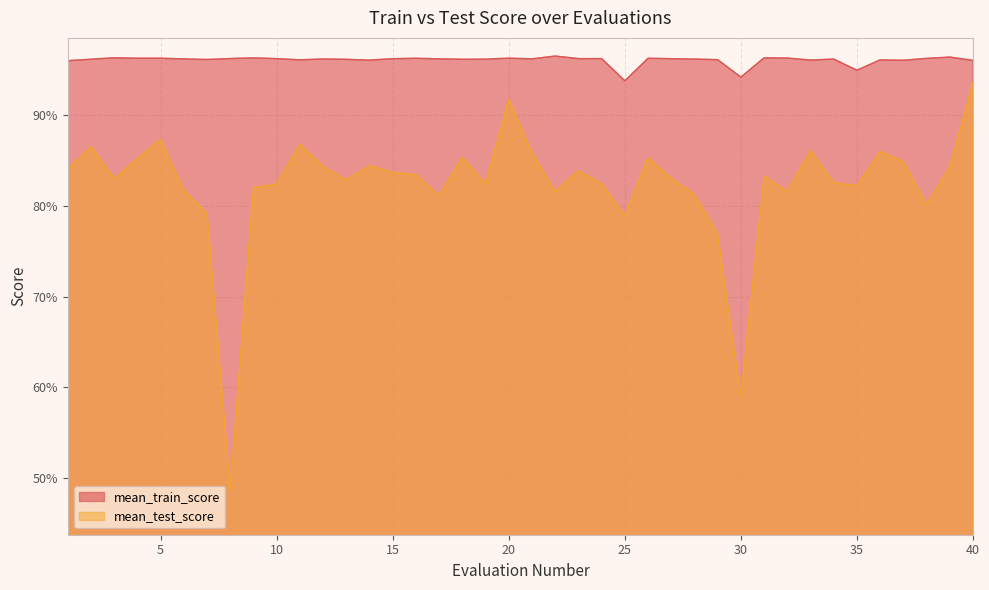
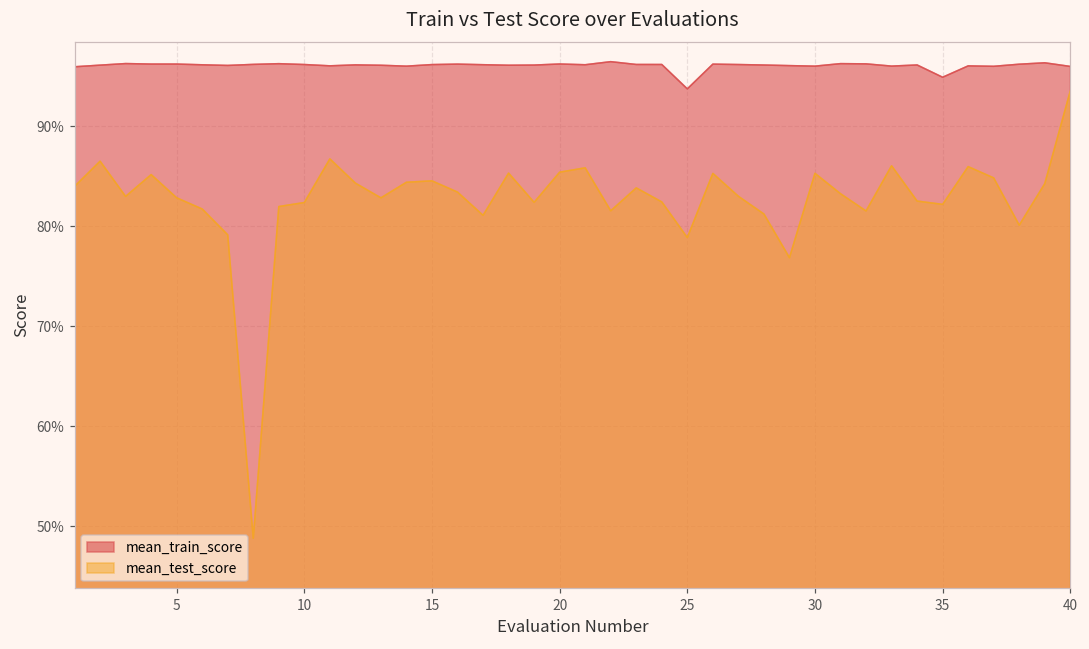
mean_test_score, 5: 87% -> 83%
mean_test_score, 15: 84% -> 85%
mean_test_score, 20: 92% -> 85%
mean_train_score, 30: 94% -> 96%
mean_test_score, 30: 59% -> 85%
